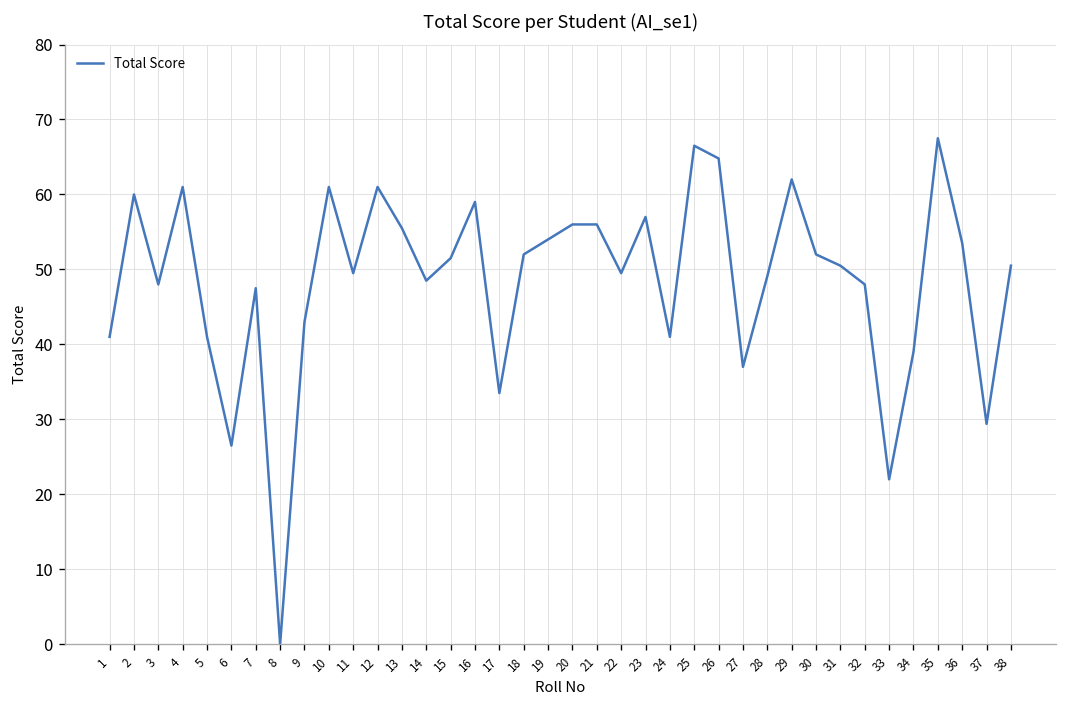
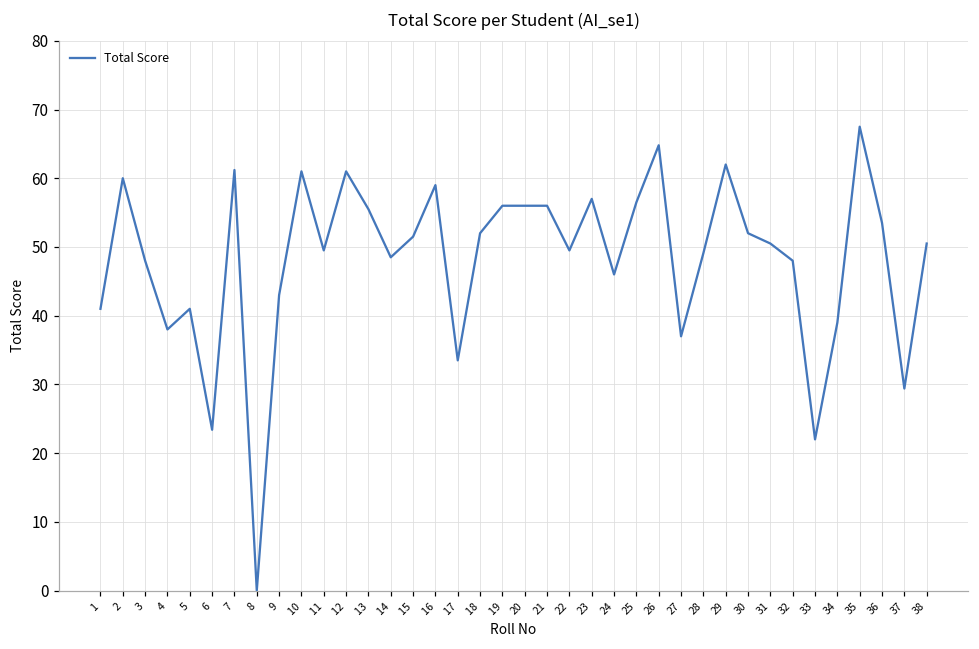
4: 61 -> 38
6: 27 -> 23
7: 48 -> 61
19: 54 -> 56
24: 41 -> 46
25: 67 -> 57
